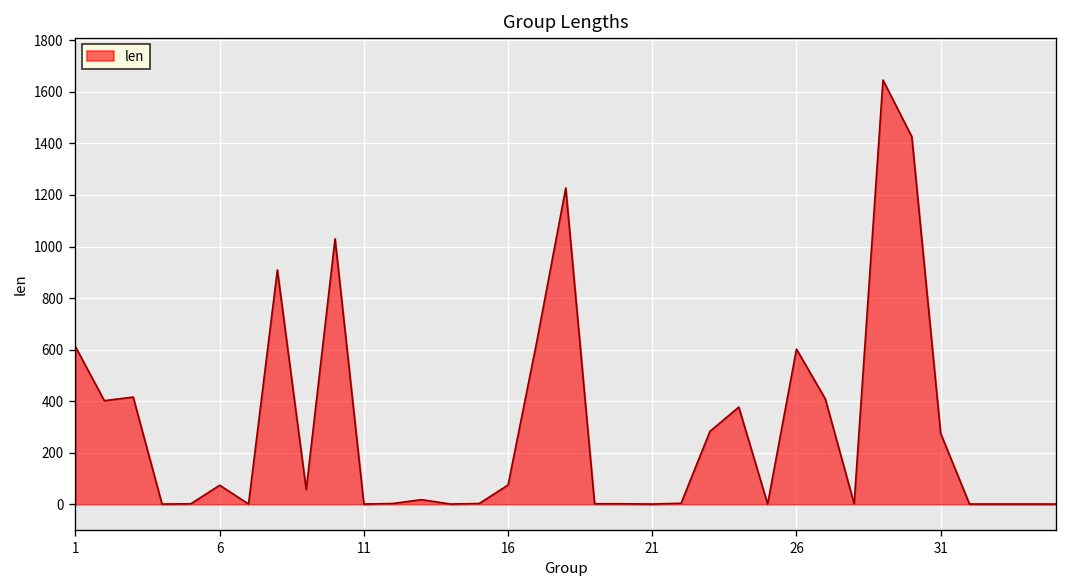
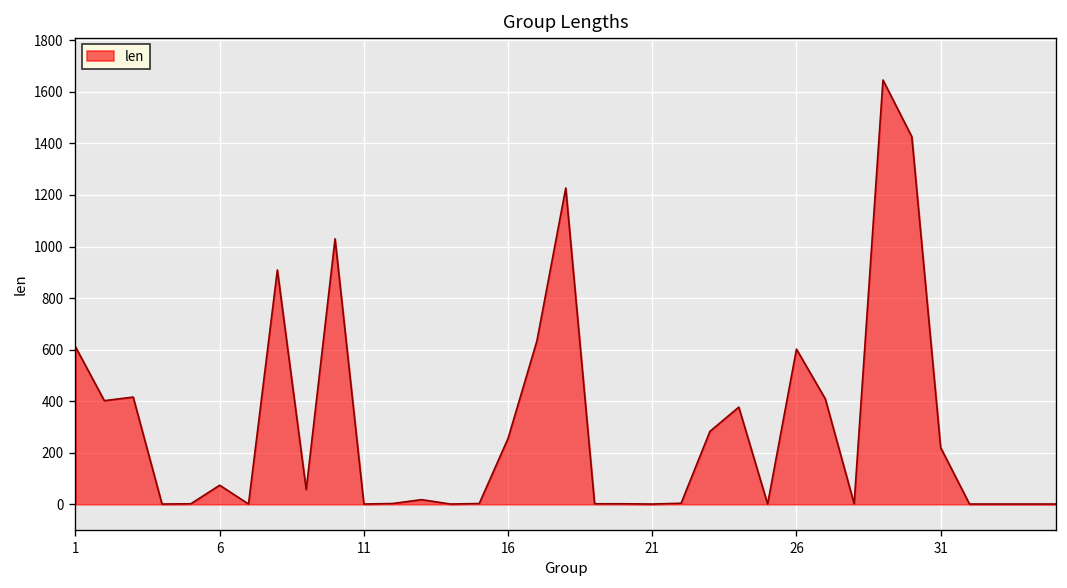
16: 80 -> 260
31: 280 -> 220
